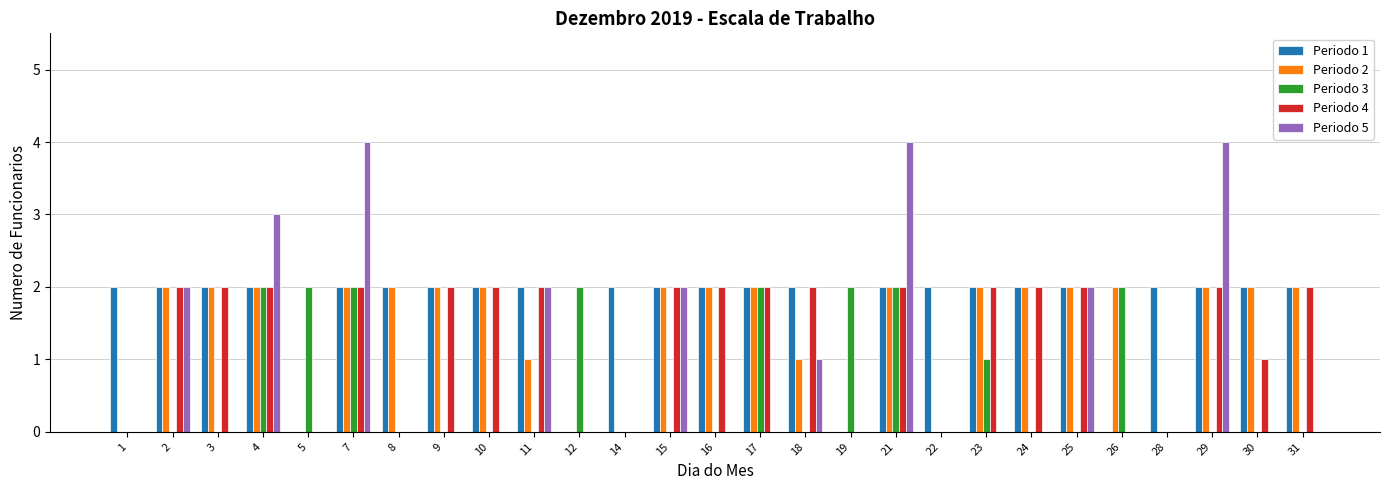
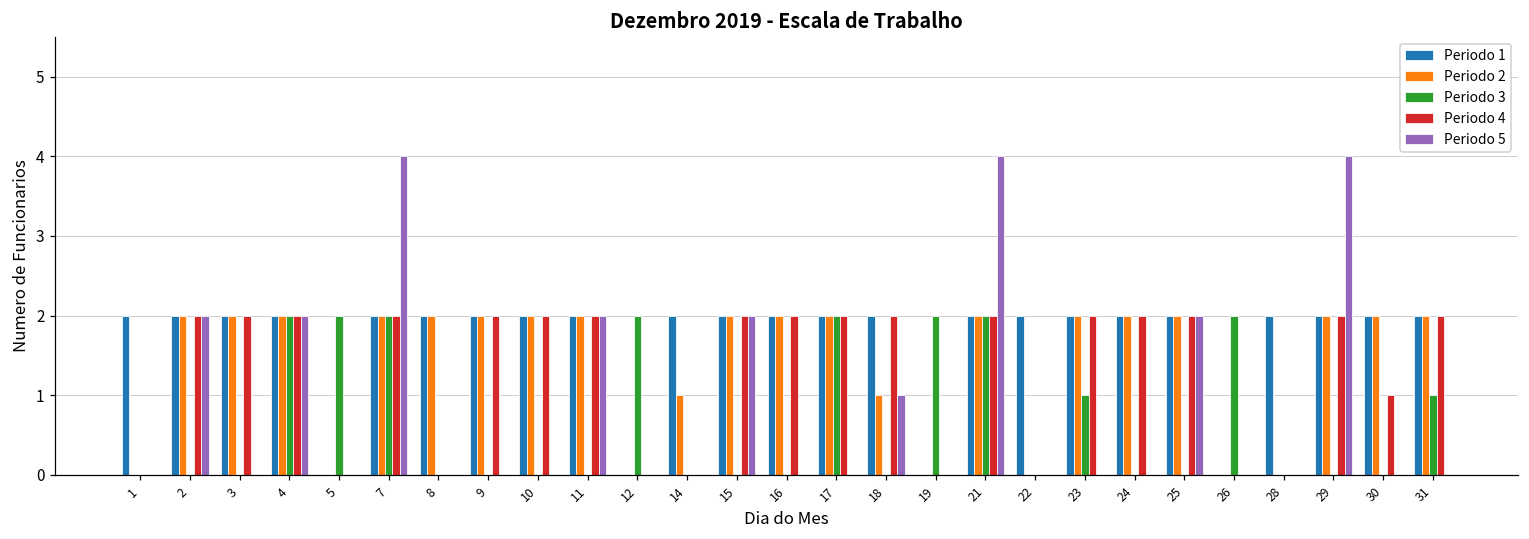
Periodo 5, 4: 3 -> 2
Periodo 2, 11: 1 -> 2
Periodo 2, 14: 0 -> 1
Periodo 2, 26: 2 -> 0
Periodo 3, 31: 0 -> 1
